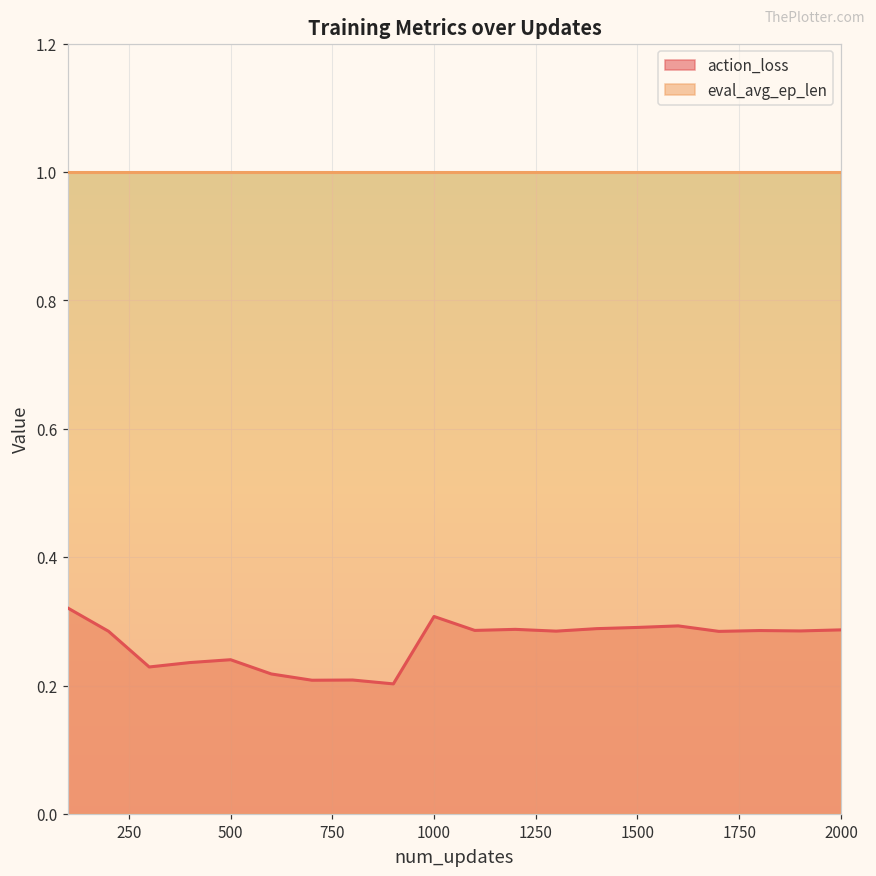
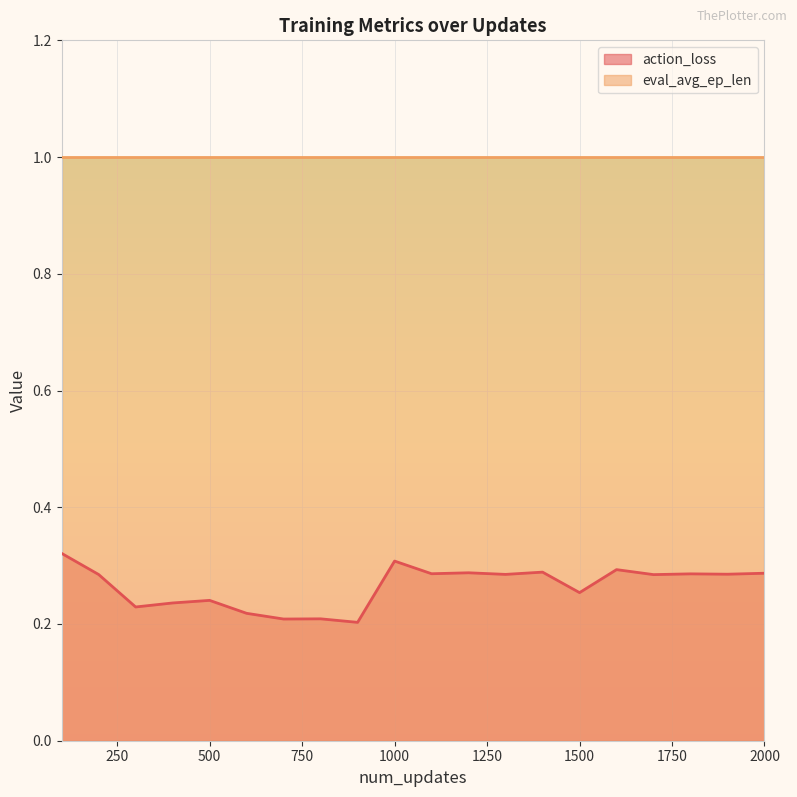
action_loss, 1500: 0.29 -> 0.25
